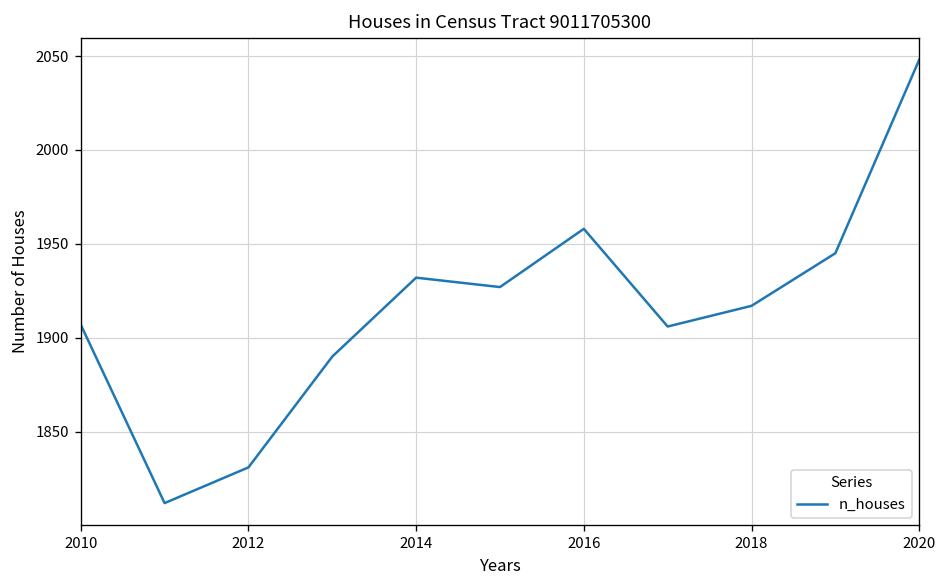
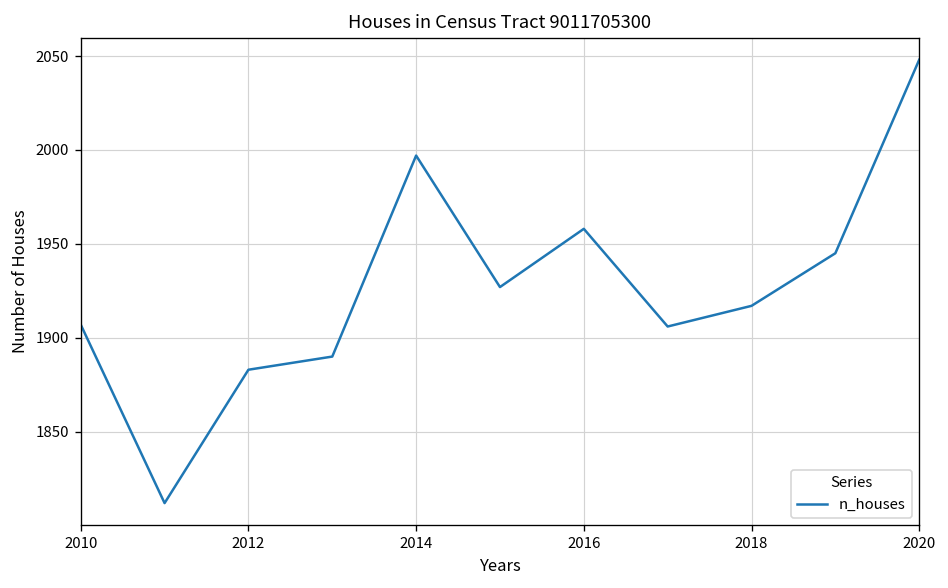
2012: 1831 -> 1883
2014: 1932 -> 1997
